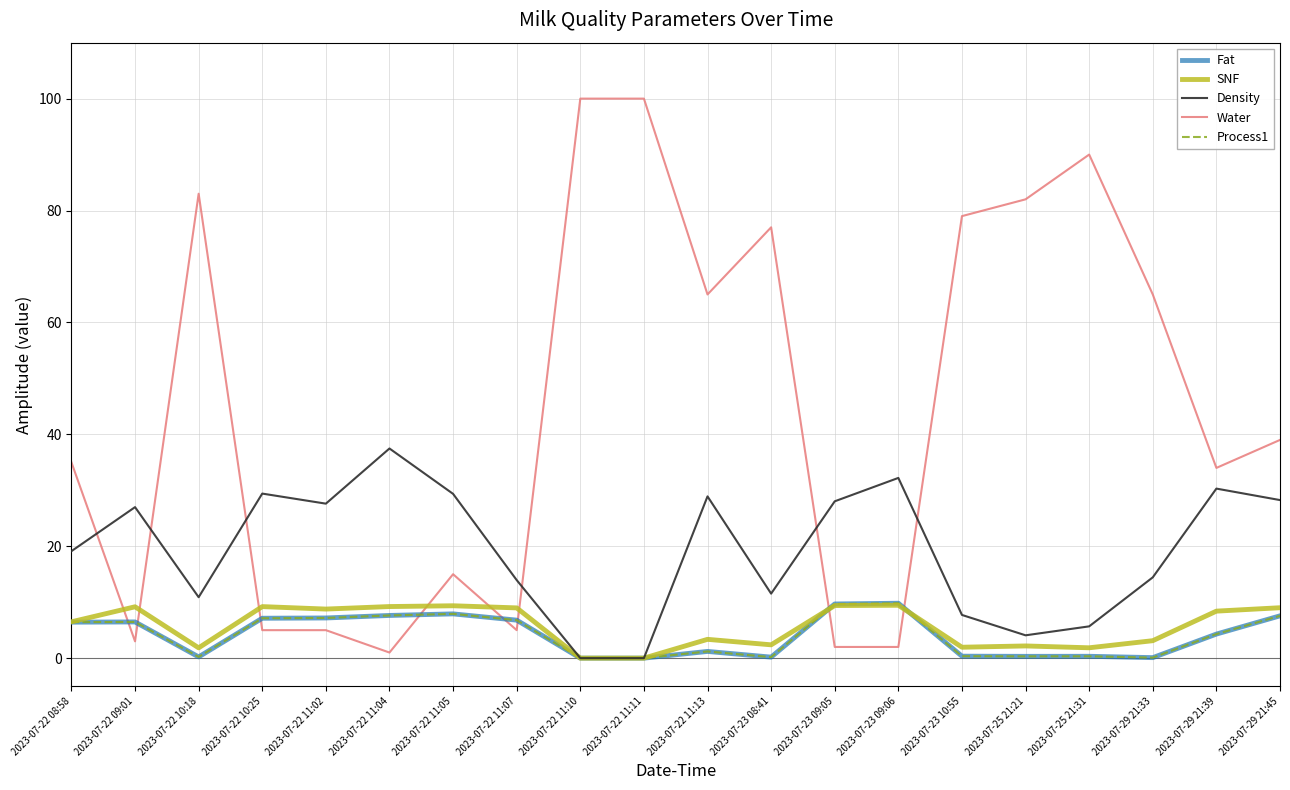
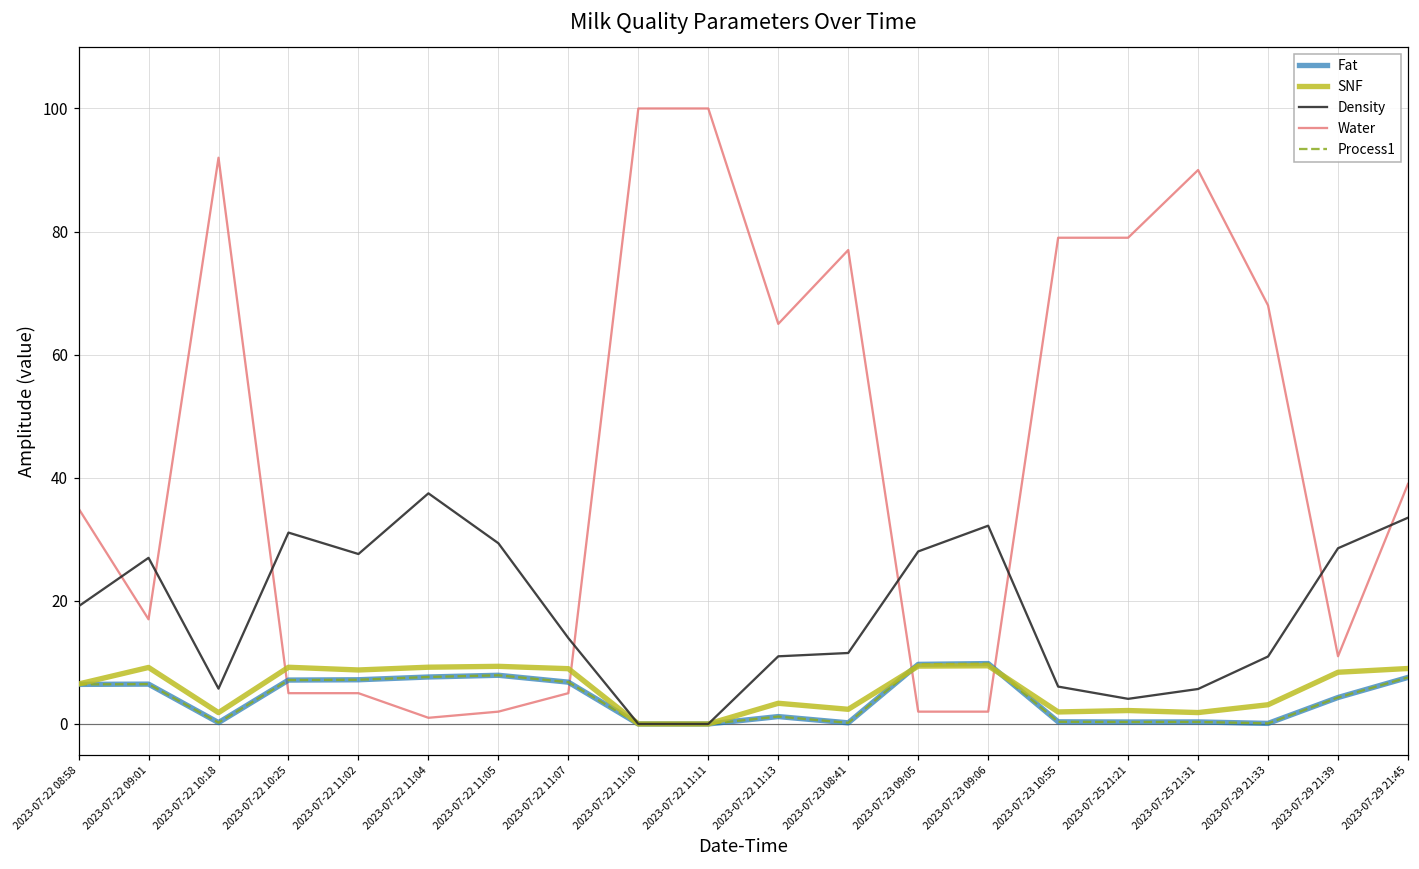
Water, 2023-07-22 09:01: 3 -> 17
Density, 2023-07-22 10:18: 11 -> 6
Water, 2023-07-22 10:18: 83 -> 92
Density, 2023-07-22 10:25: 29 -> 31
Water, 2023-07-22 11:05: 15 -> 2
Density, 2023-07-22 11:13: 29 -> 11
Density, 2023-07-23 10:55: 8 -> 6
Water, 2023-07-25 21:21: 82 -> 79
Density, 2023-07-29 21:33: 14 -> 11
Water, 2023-07-29 21:33: 65 -> 68
Density, 2023-07-29 21:39: 30 -> 29
Water, 2023-07-29 21:39: 34 -> 11
Density, 2023-07-29 21:45: 28 -> 34
